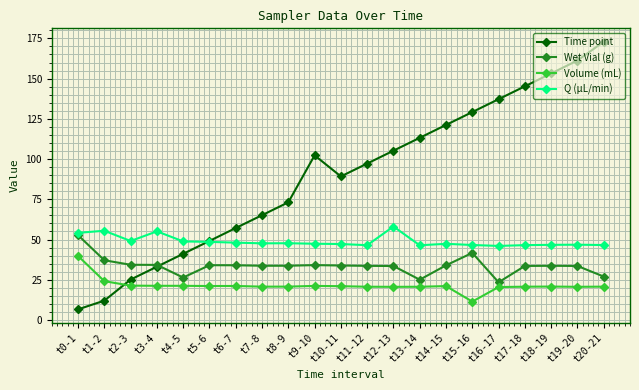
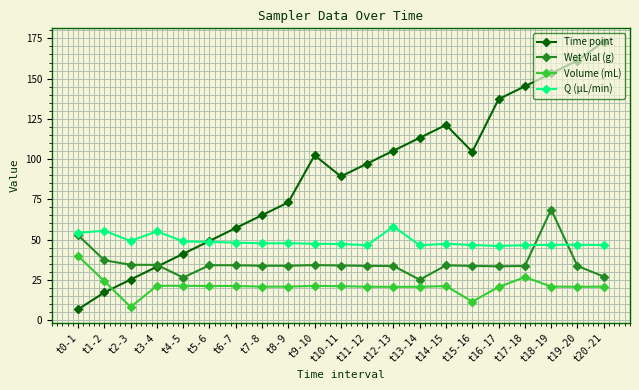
Time point, t1-2: 12 -> 17
Volume (mL), t2-3: 21 -> 8
Time point, t15-16: 129 -> 105
Wet Vial (g), t15-16: 42 -> 34
Wet Vial (g), t16-17: 23 -> 33
Volume (mL), t17-18: 21 -> 27
Wet Vial (g), t18-19: 34 -> 69
